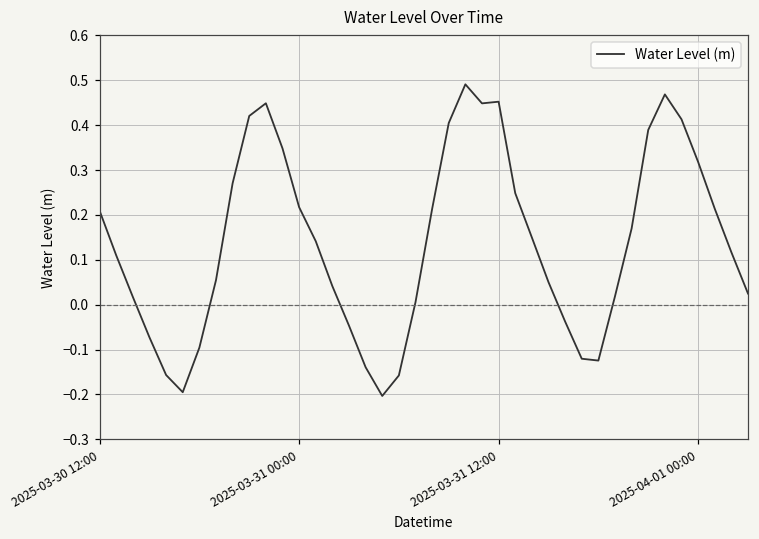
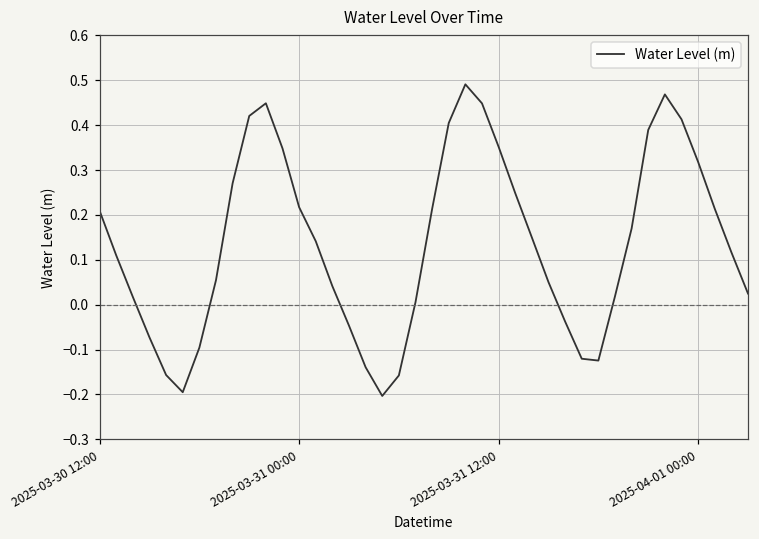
2025-03-31 12:00: 0.45 -> 0.35
